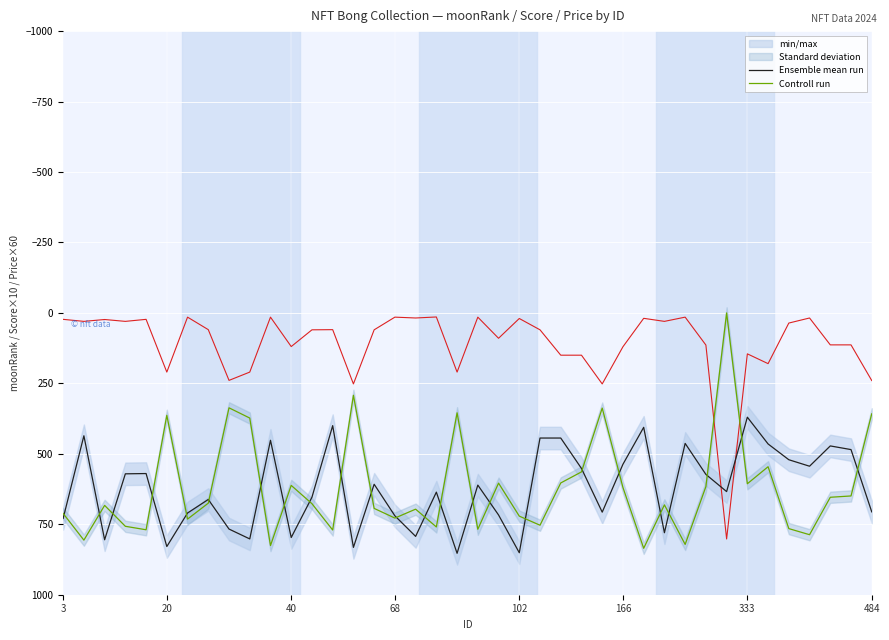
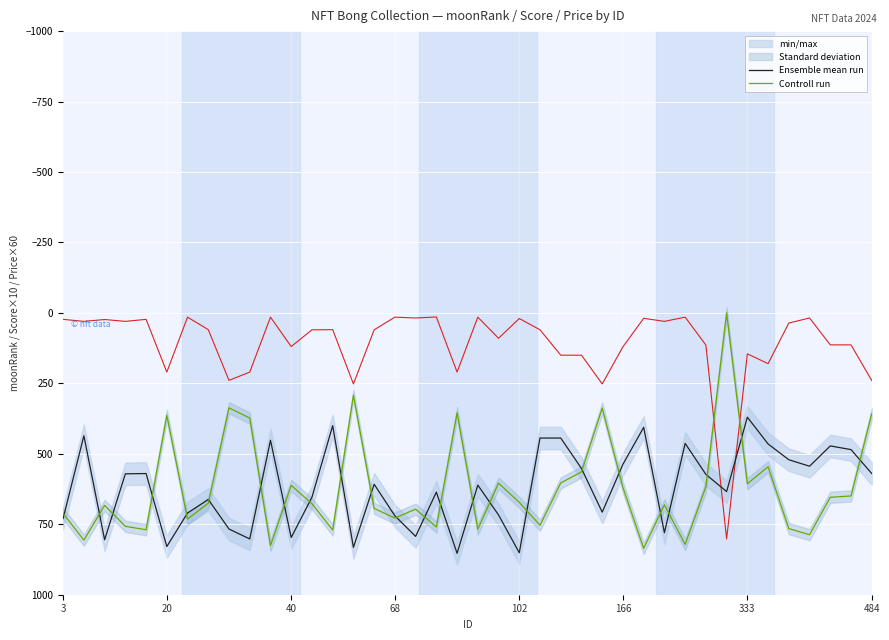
Controll run, 102: 720 -> 670
Ensemble mean run, 484: 710 -> 570
